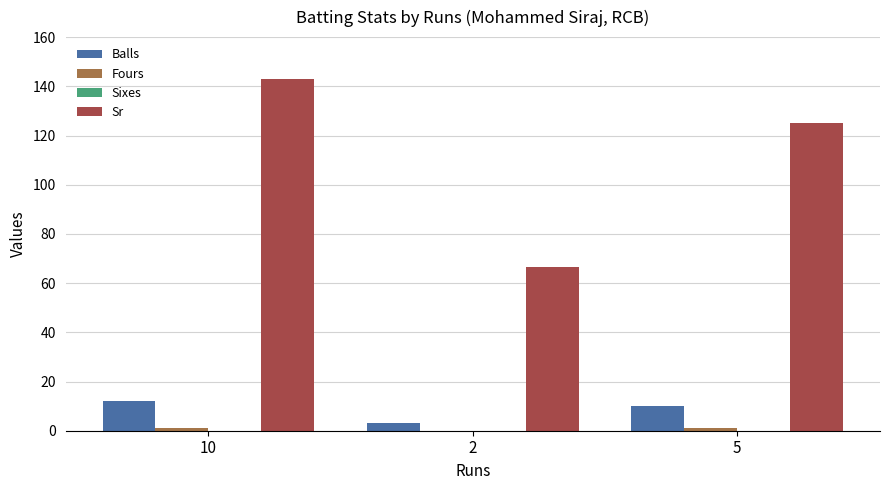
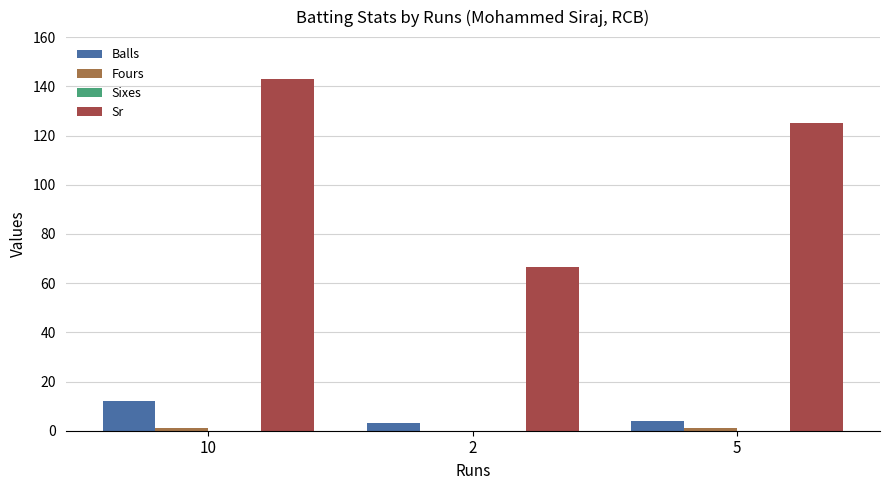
Balls, 5: 10 -> 4
